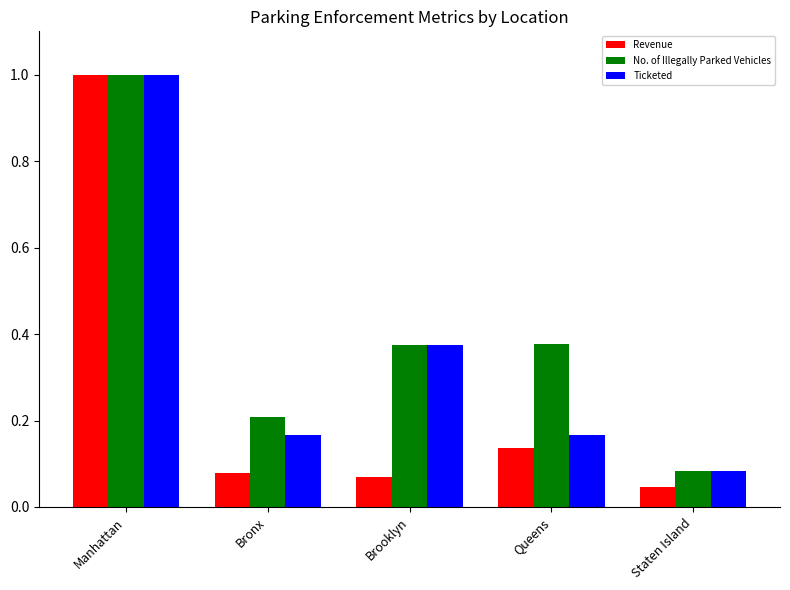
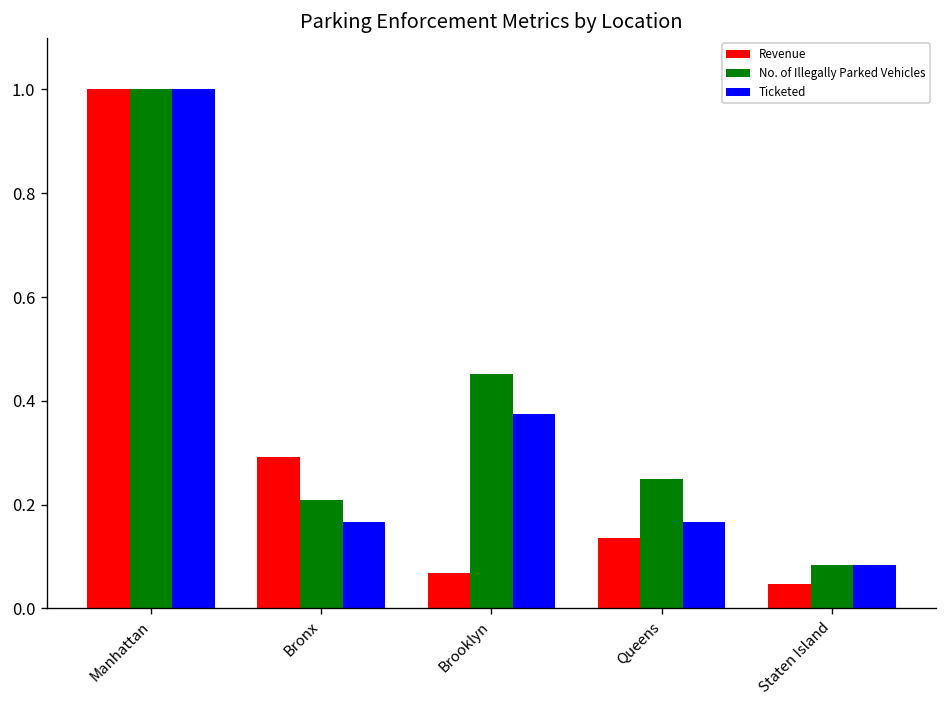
Revenue, Bronx: 0.08 -> 0.29
No. of Illegally Parked Vehicles, Brooklyn: 0.38 -> 0.45
No. of Illegally Parked Vehicles, Queens: 0.38 -> 0.25
